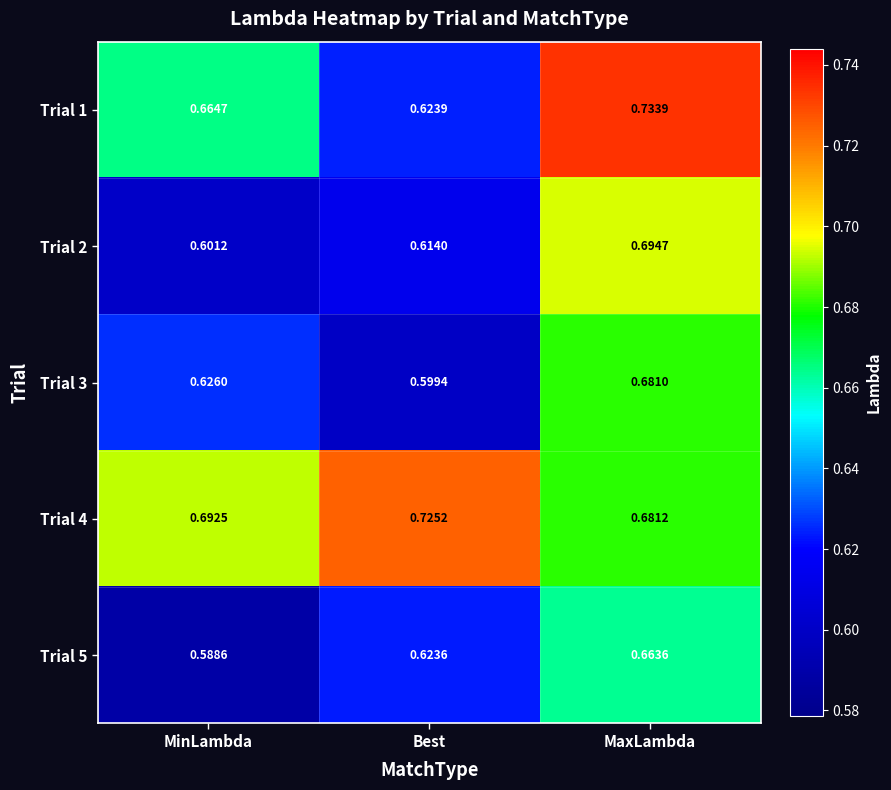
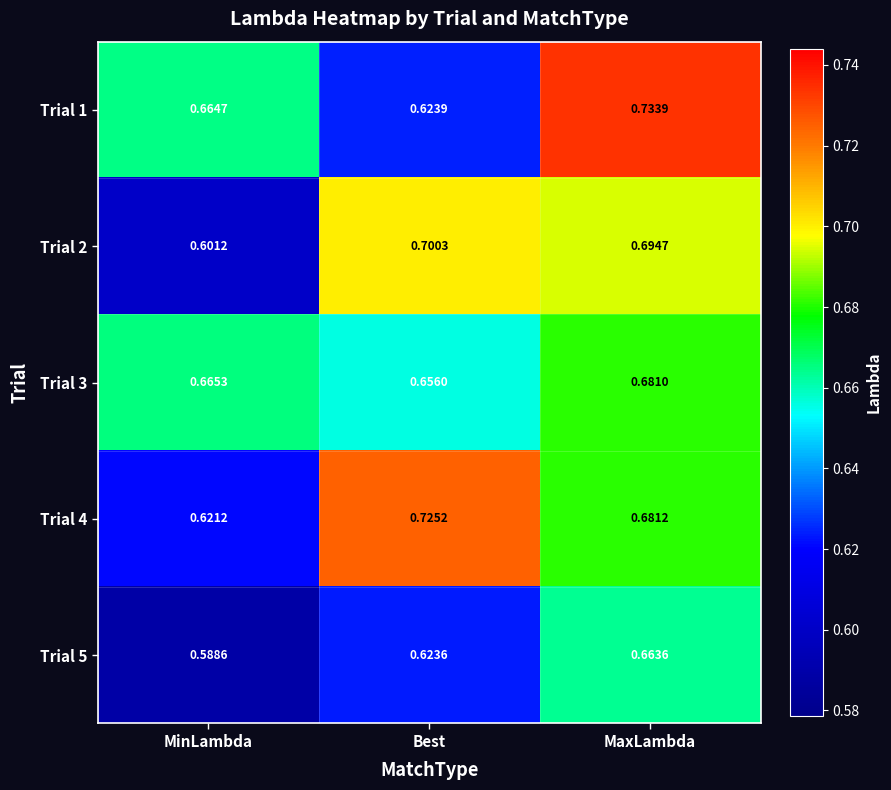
Trial 2, Best: 0.6140 -> 0.7003
Trial 3, MinLambda: 0.6260 -> 0.6653
Trial 3, Best: 0.5994 -> 0.6560
Trial 4, MinLambda: 0.6925 -> 0.6212
